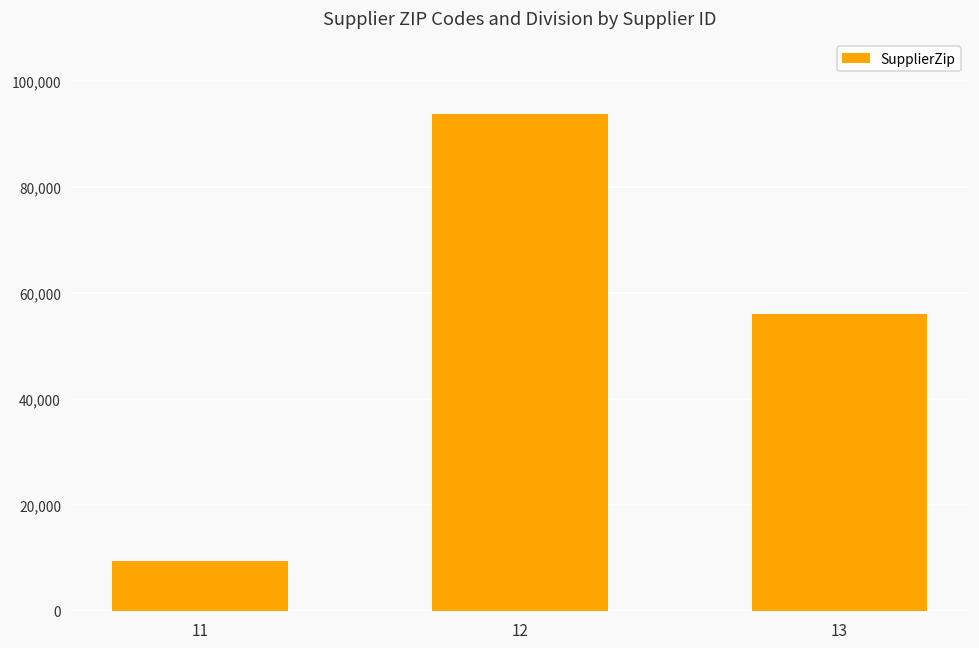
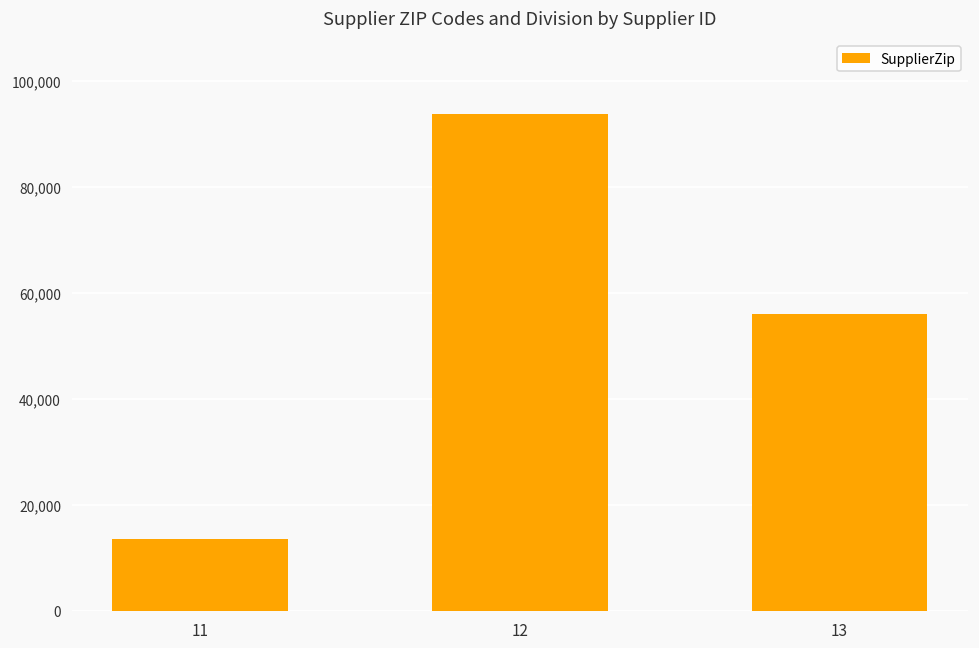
11: 9,000 -> 13,000
